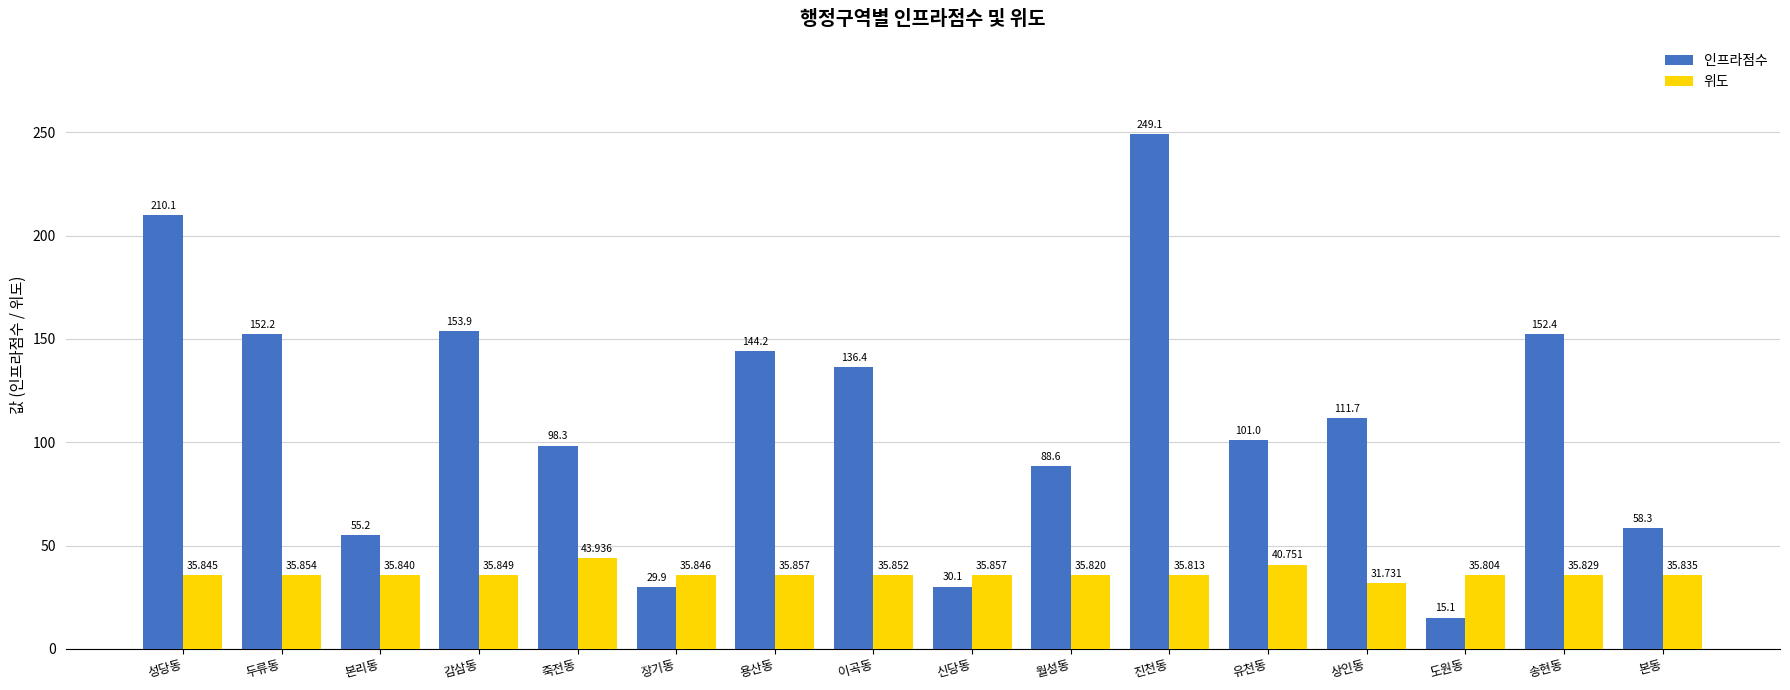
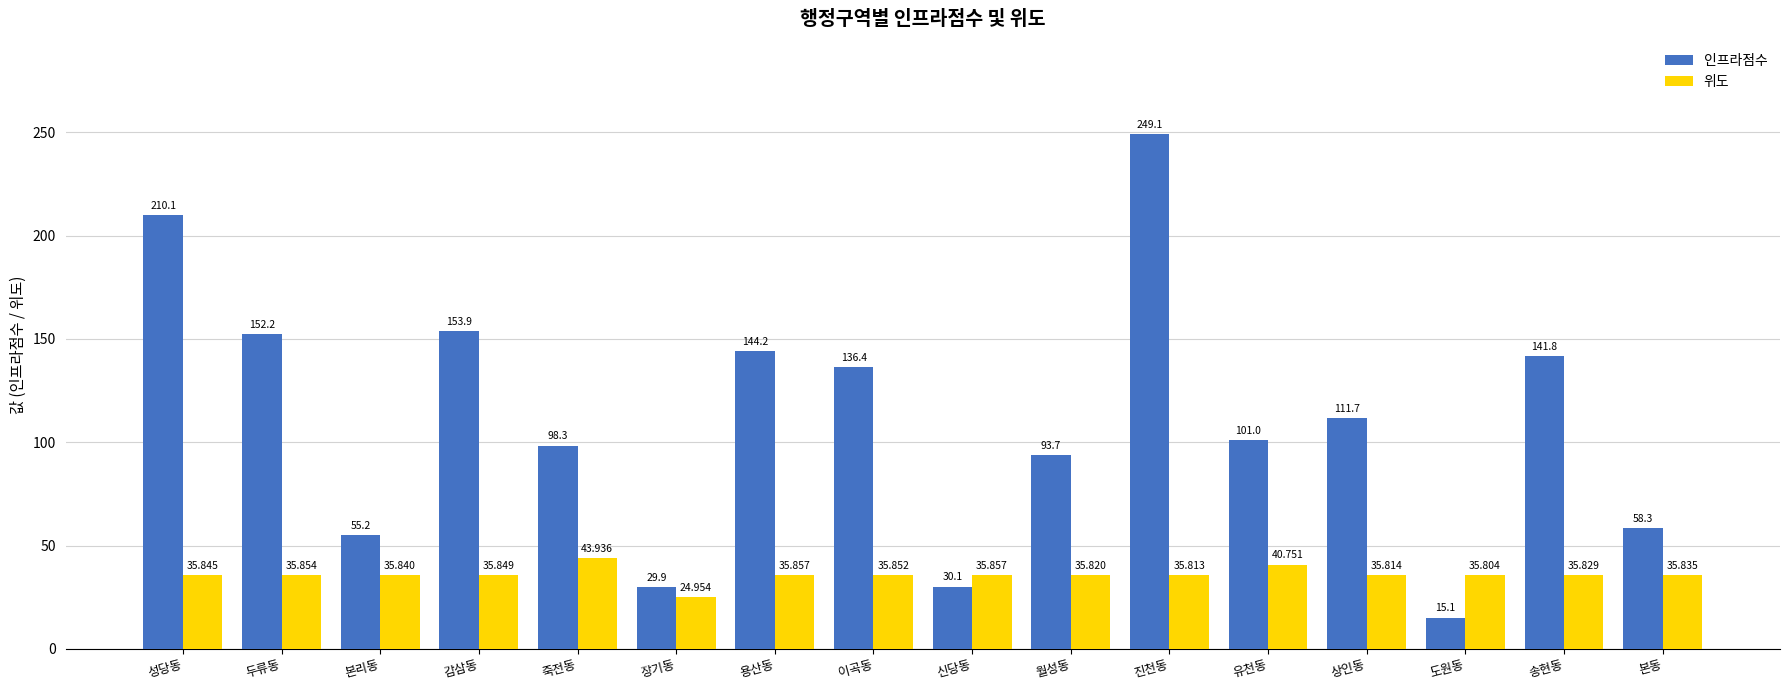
위도, 장기동: 35.846 -> 24.954
인프라점수, 월성동: 88.6 -> 93.7
위도, 상인동: 31.731 -> 35.814
인프라점수, 송현동: 152.4 -> 141.8
